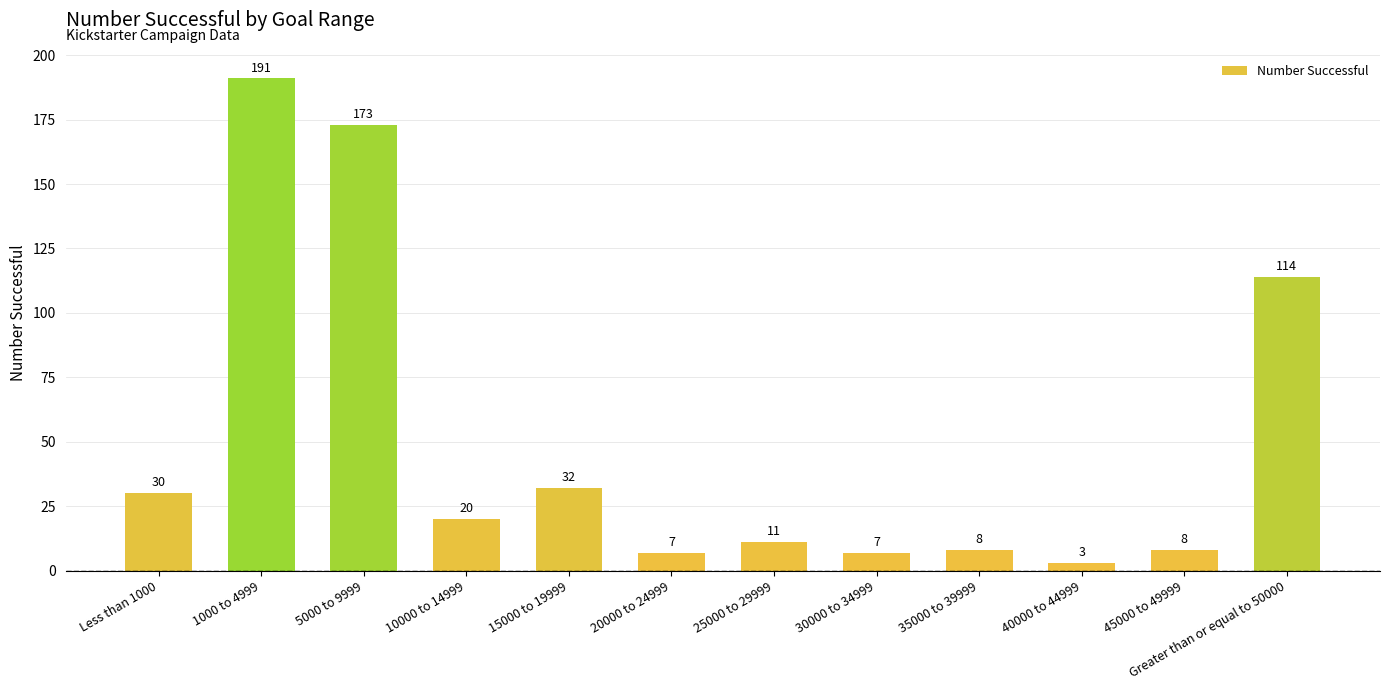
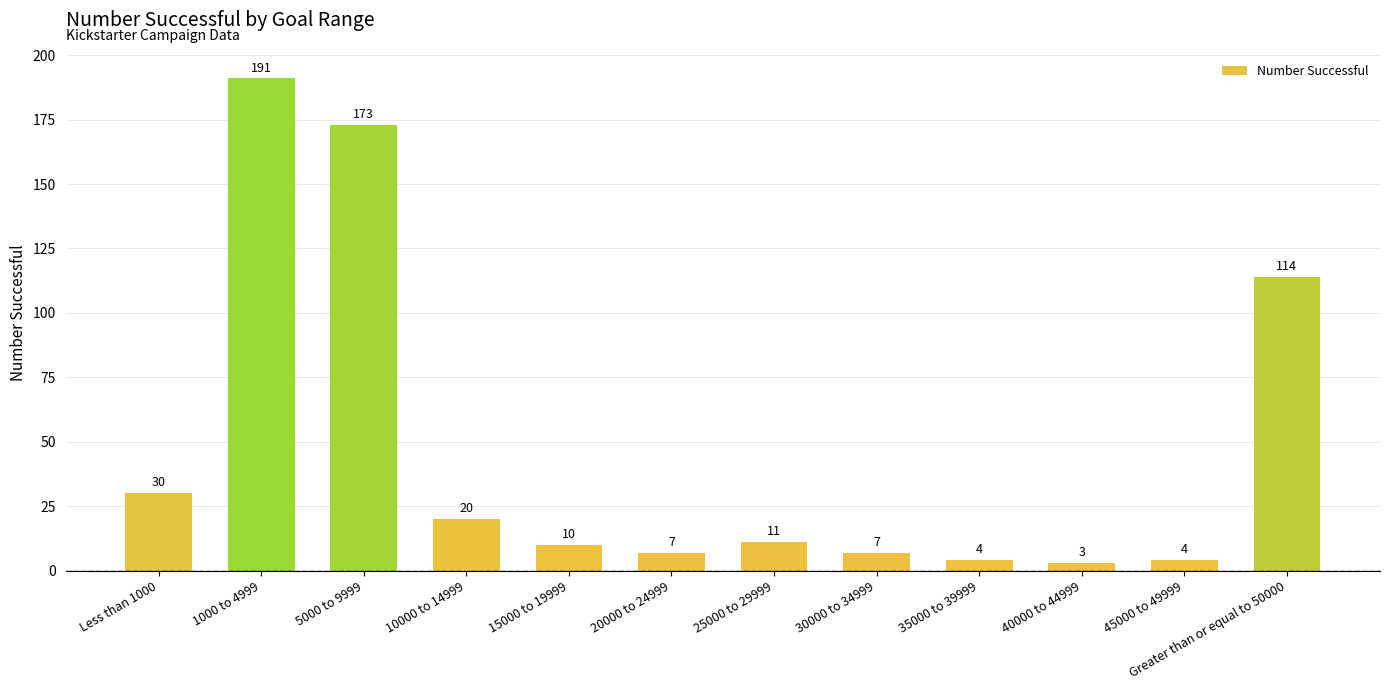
15000 to 19999: 32 -> 10
35000 to 39999: 8 -> 4
45000 to 49999: 8 -> 4
